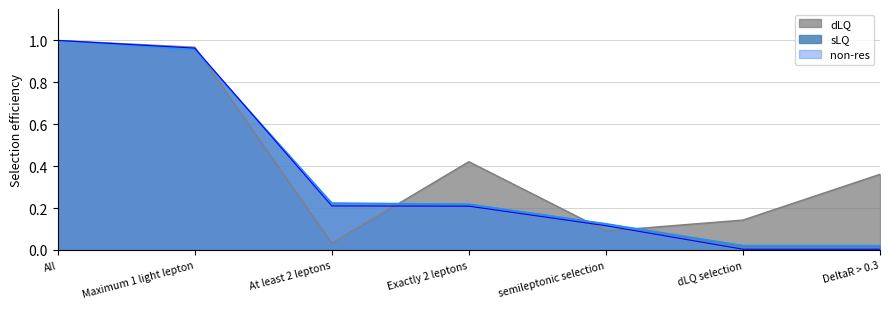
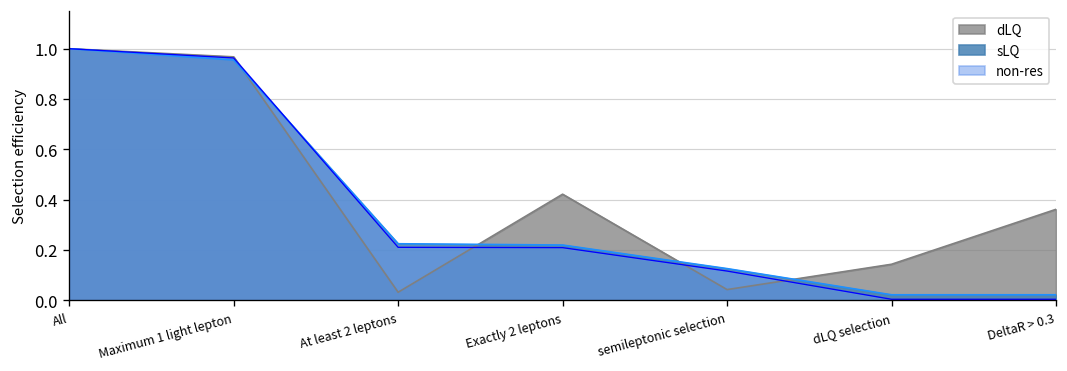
dLQ, semileptonic selection: 0.09 -> 0.04
